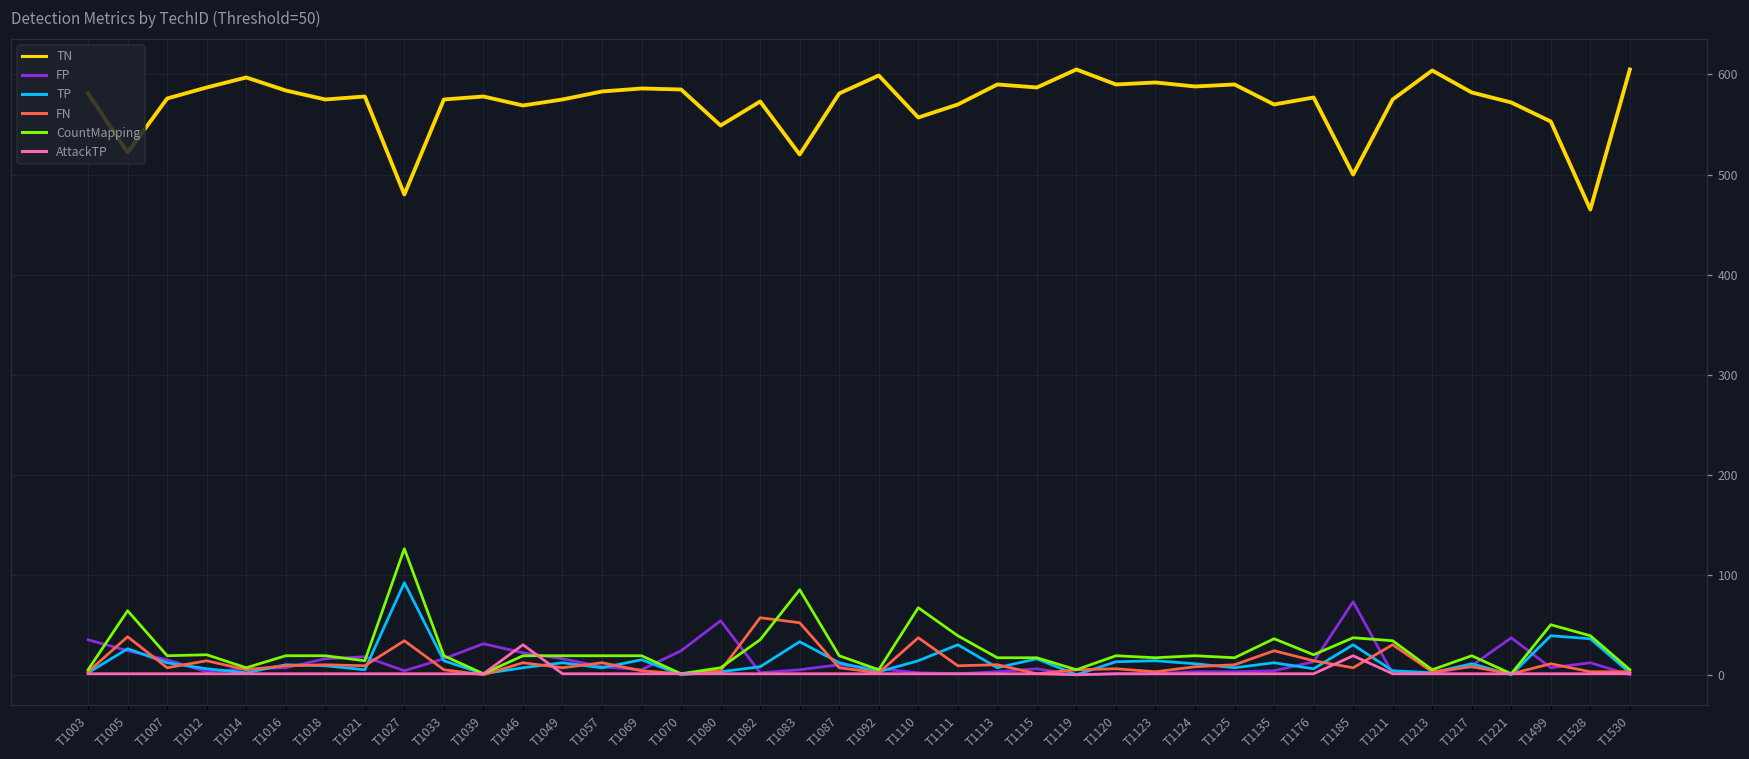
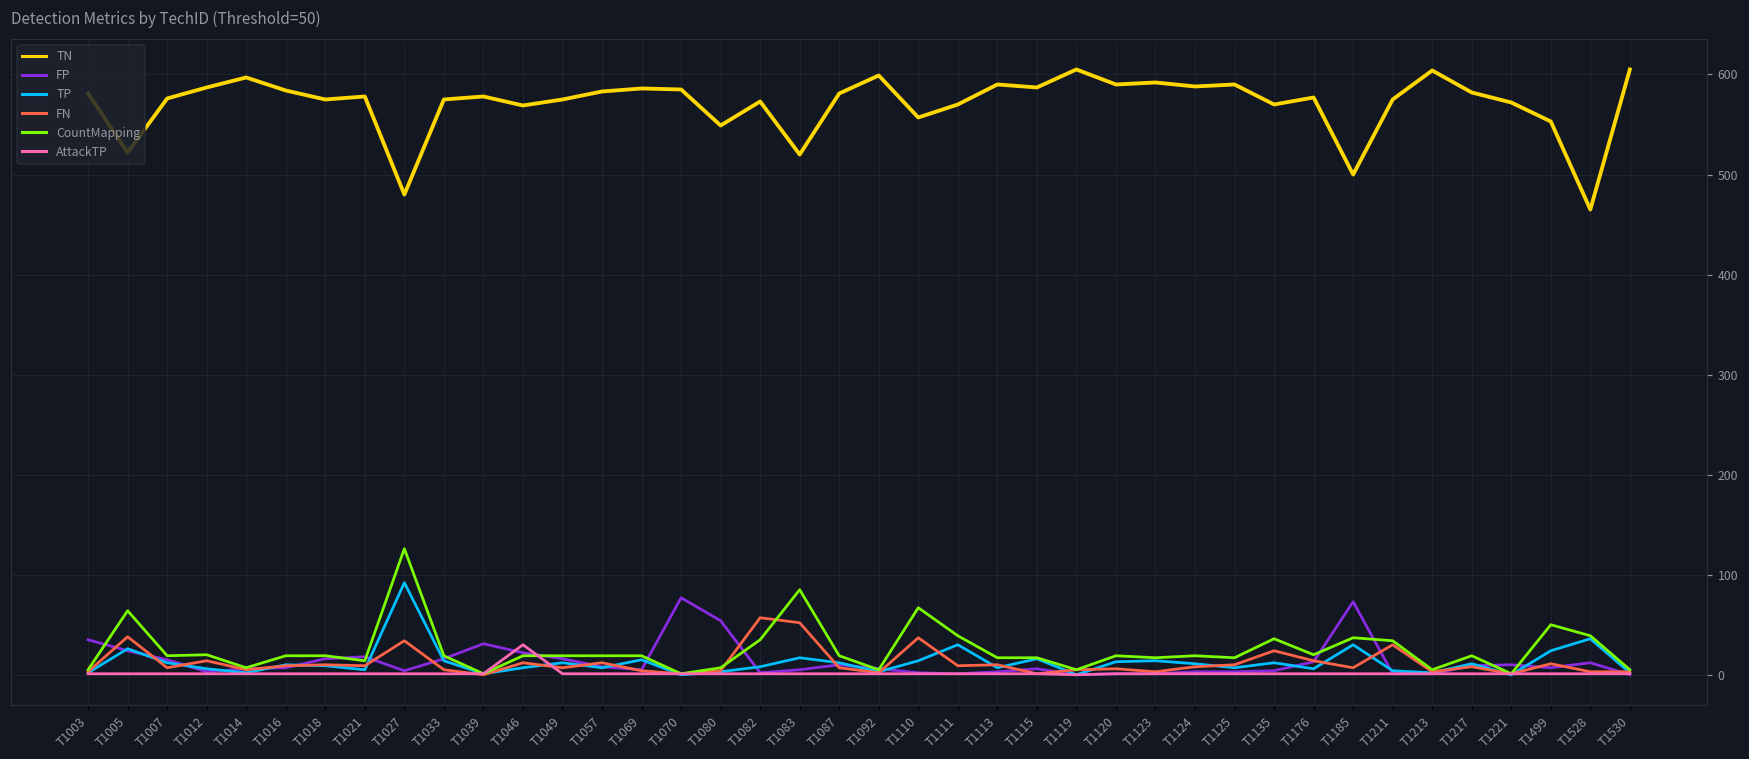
FP, T1070: 20 -> 80
TP, T1083: 30 -> 20
AttackTP, T1185: 20 -> 0
FP, T1221: 40 -> 10
TP, T1499: 40 -> 20
